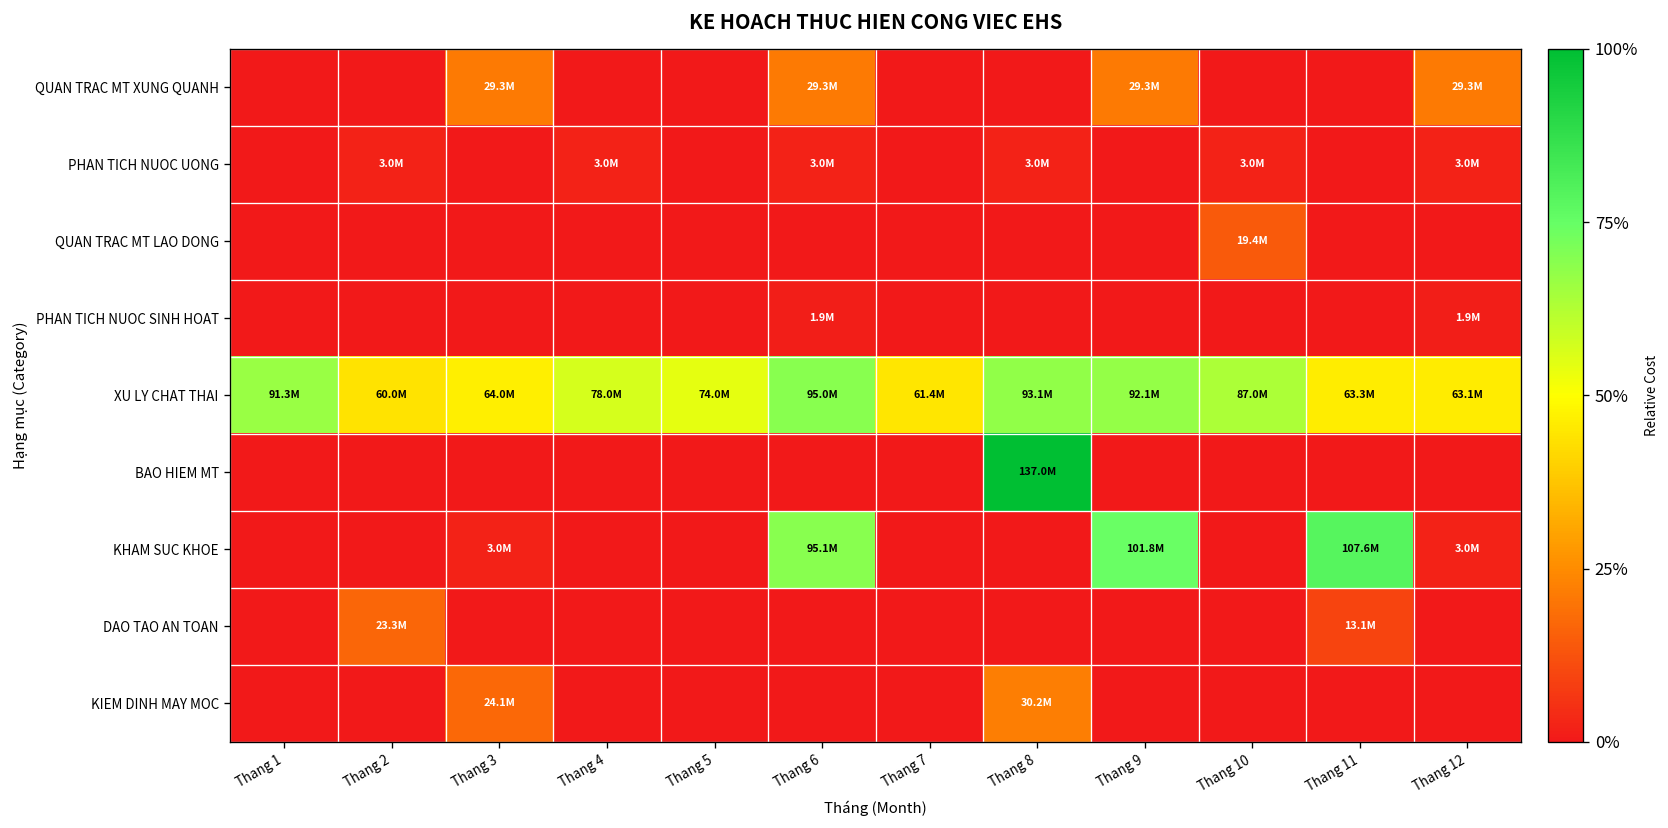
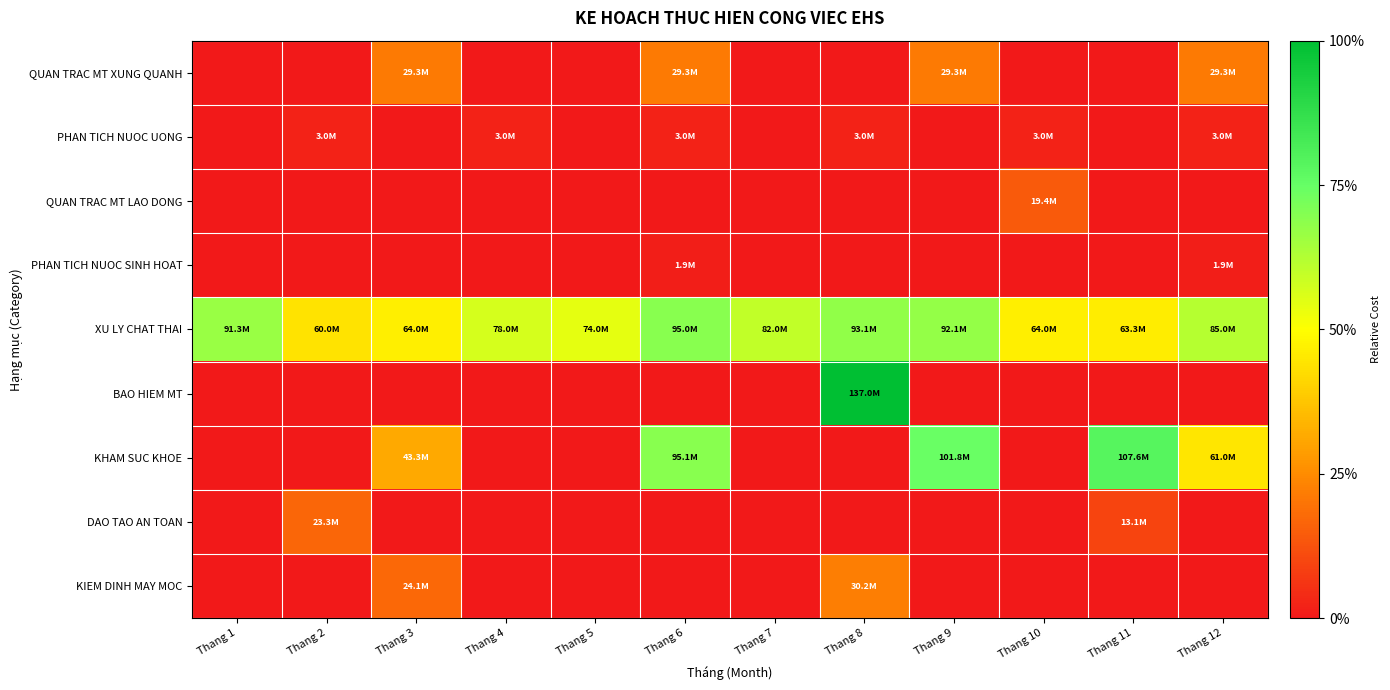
XU LY CHAT THAI, Thang 7: 61.4M -> 82.0M
XU LY CHAT THAI, Thang 10: 87.0M -> 64.0M
XU LY CHAT THAI, Thang 12: 63.1M -> 85.0M
KHAM SUC KHOE, Thang 3: 3.0M -> 43.3M
KHAM SUC KHOE, Thang 12: 3.0M -> 61.0M
